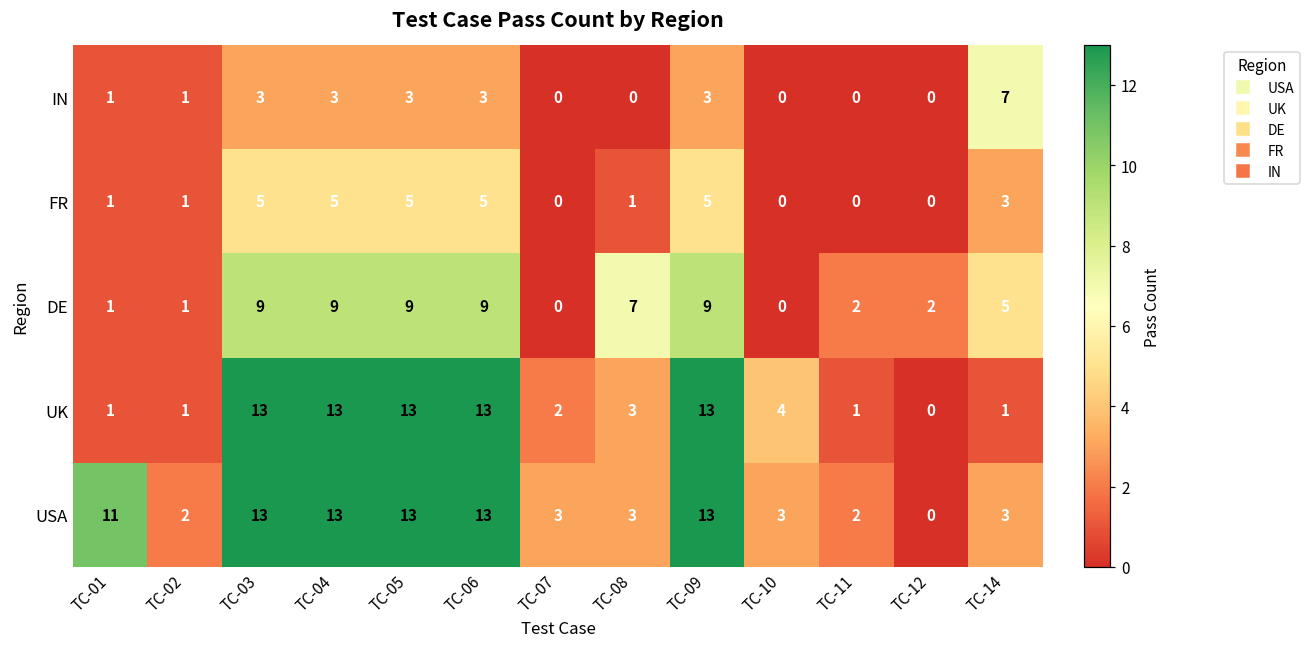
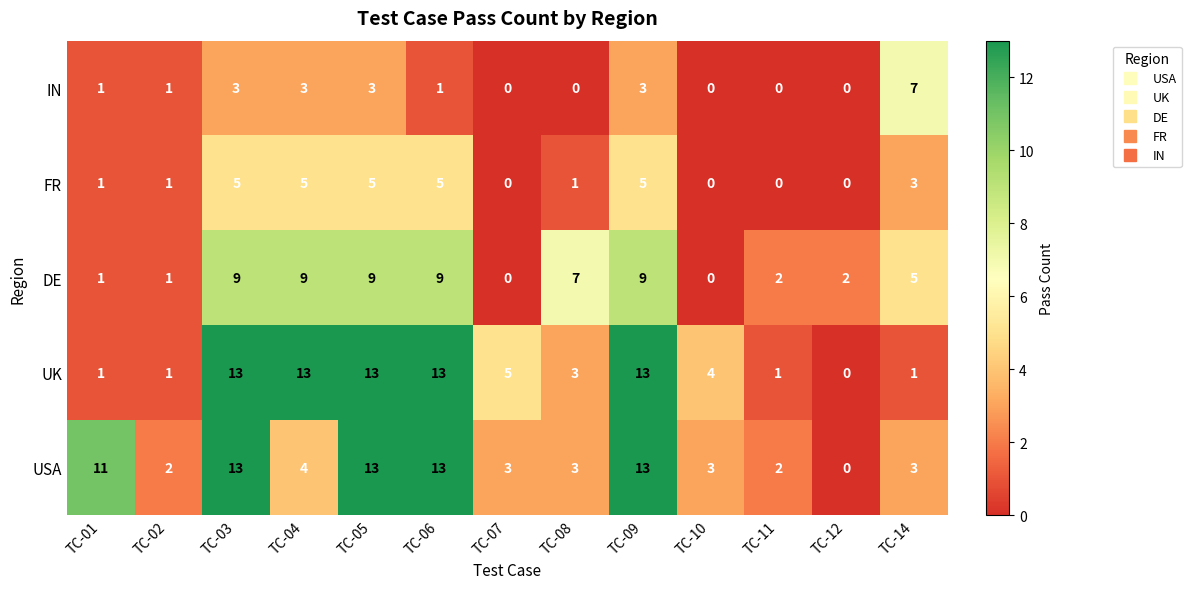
IN, TC-06: 3 -> 1
UK, TC-07: 2 -> 5
USA, TC-04: 13 -> 4
